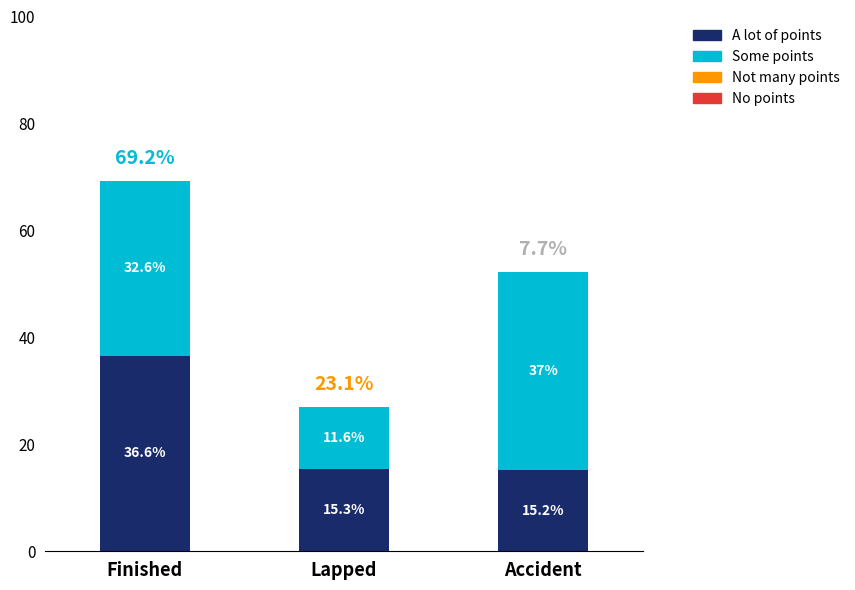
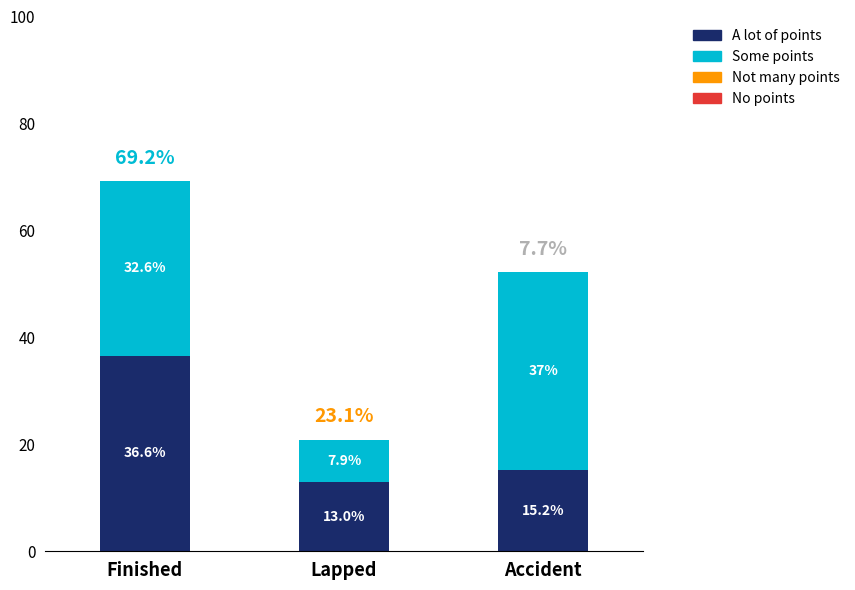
A lot of points, Lapped: 15.3% -> 13.0%
Some points, Lapped: 11.6% -> 7.9%
